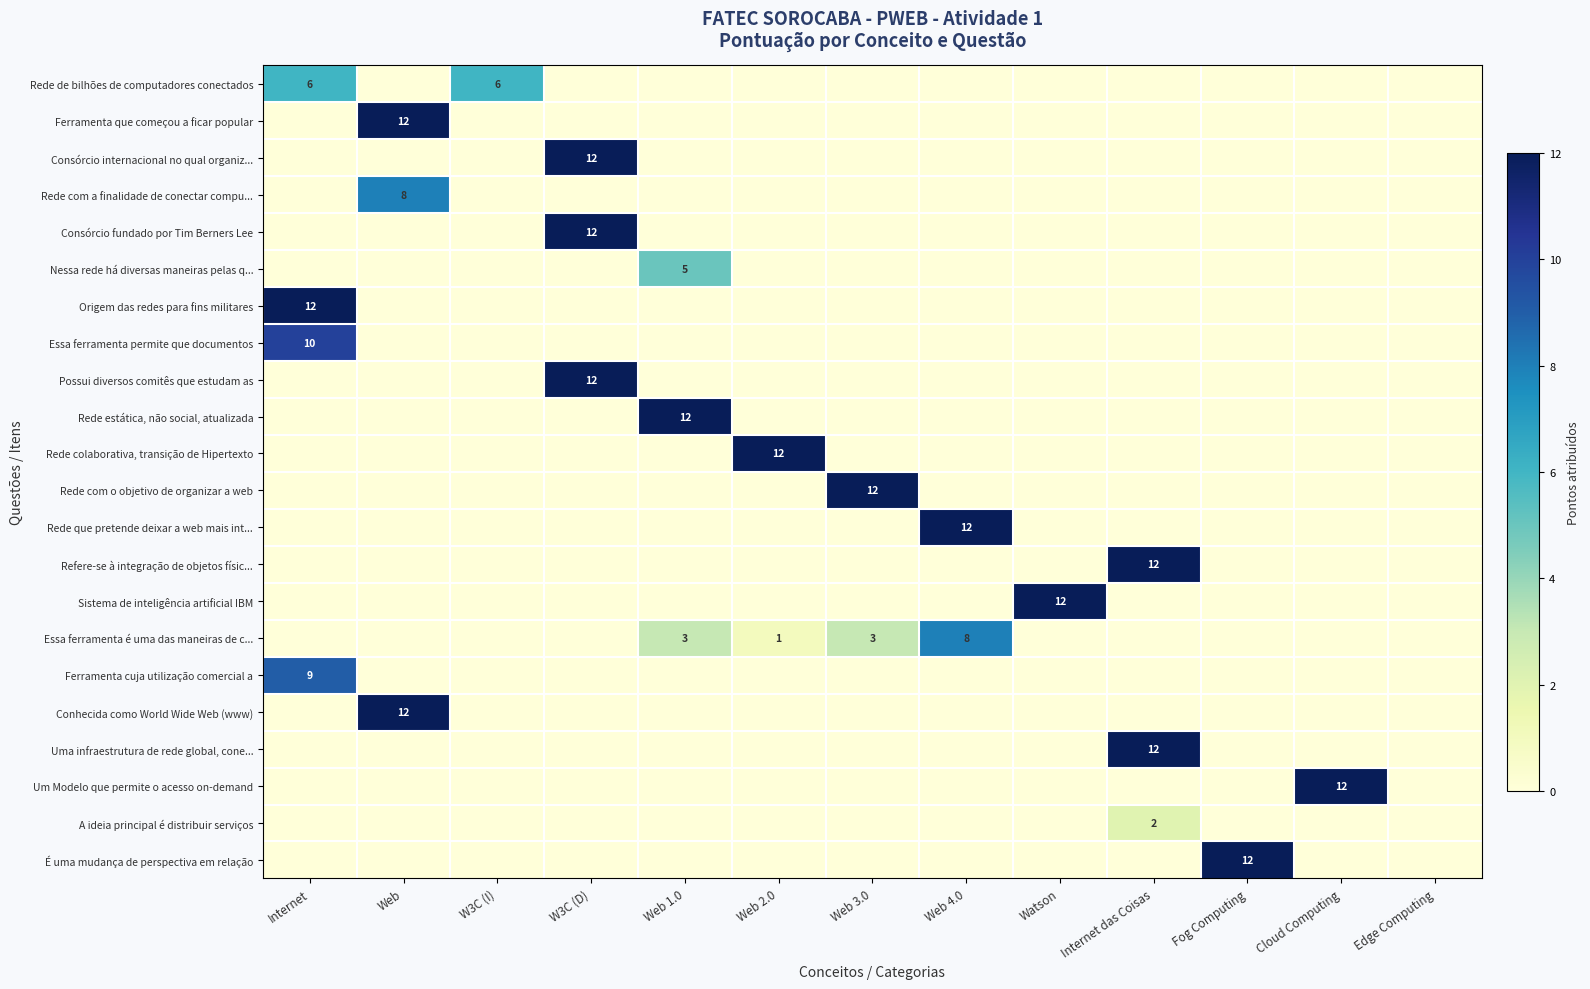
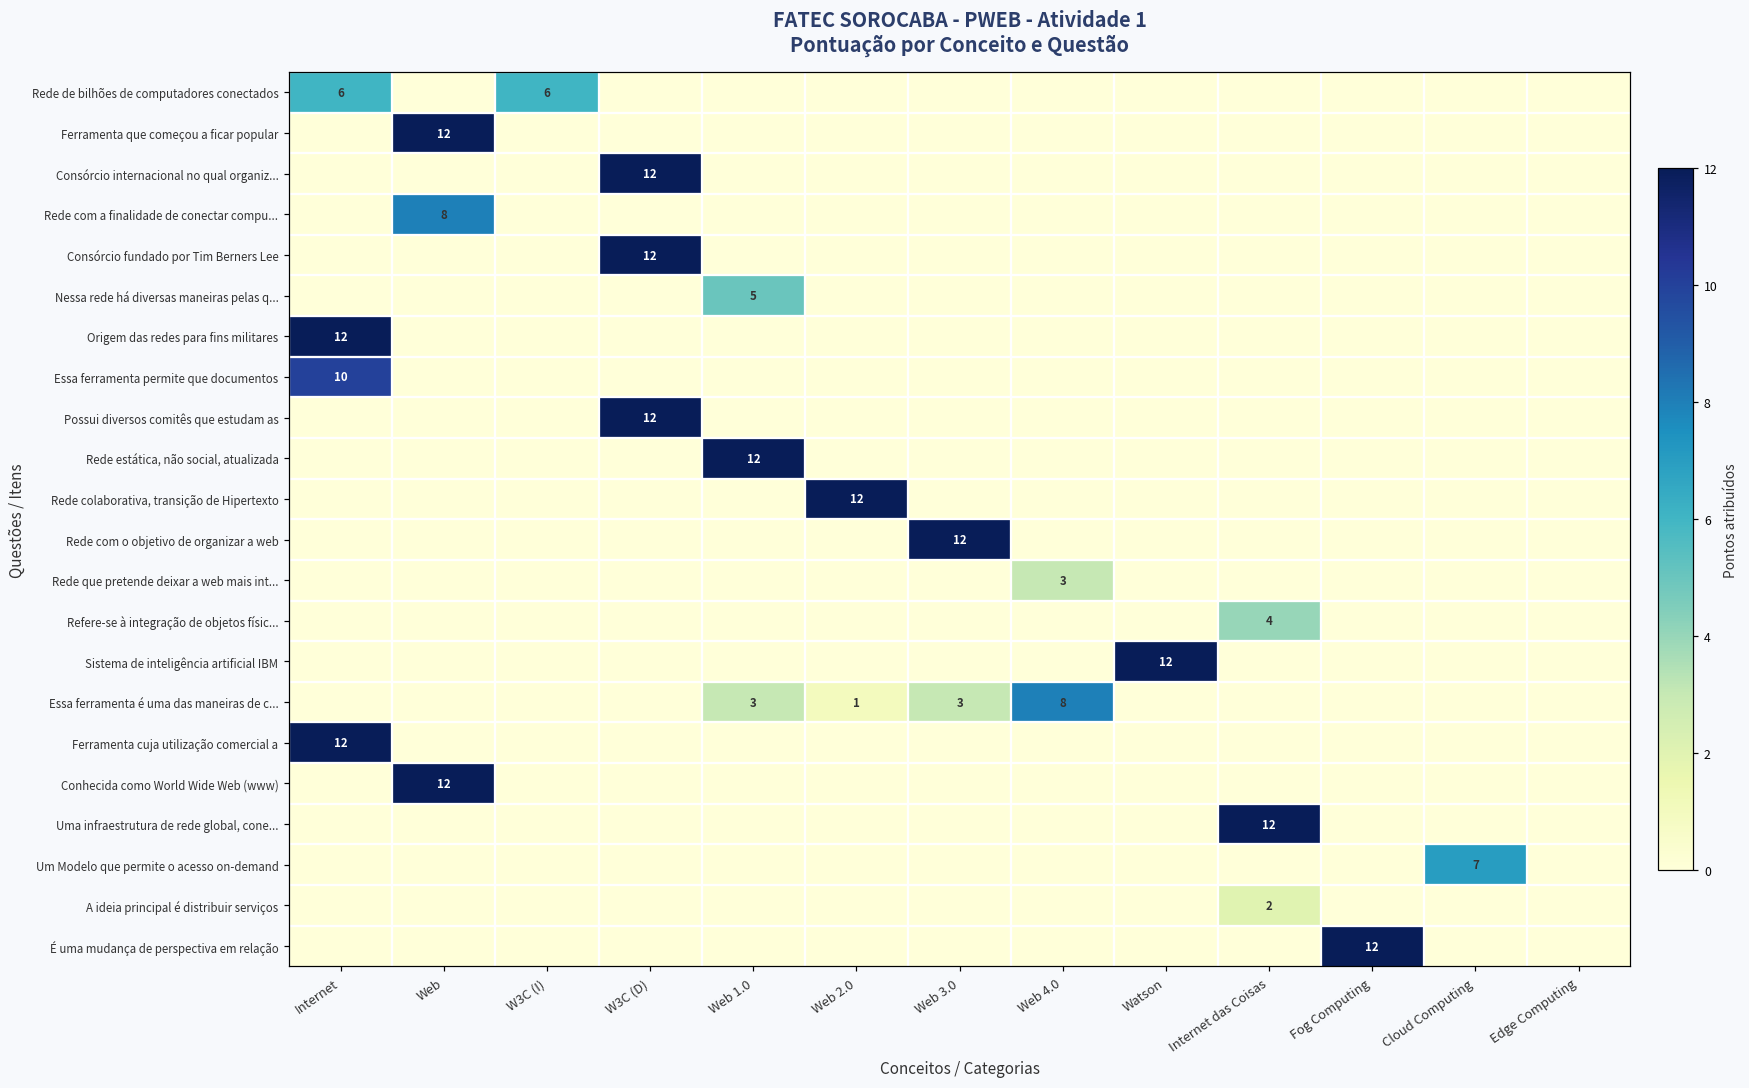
Rede que pretende deixar a web mais int..., Web 4.0: 12 -> 3
Refere-se à integração de objetos físic..., Internet das Coisas: 12 -> 4
Ferramenta cuja utilização comercial a, Internet: 9 -> 12
Um Modelo que permite o acesso on-demand, Cloud Computing: 12 -> 7
